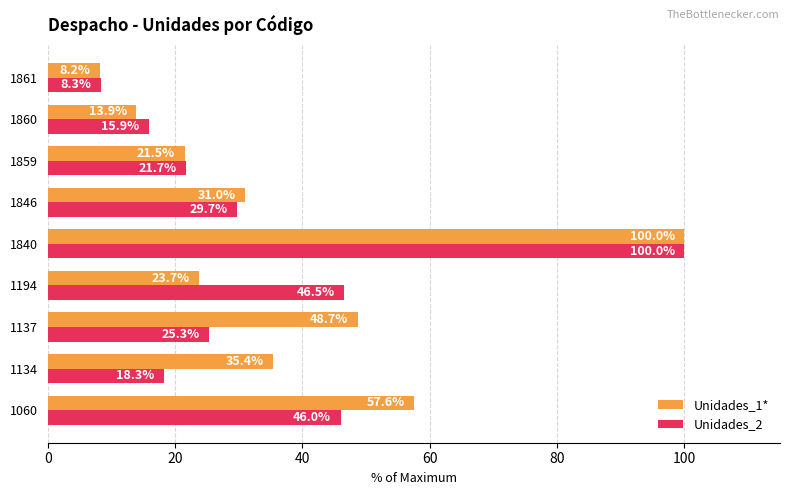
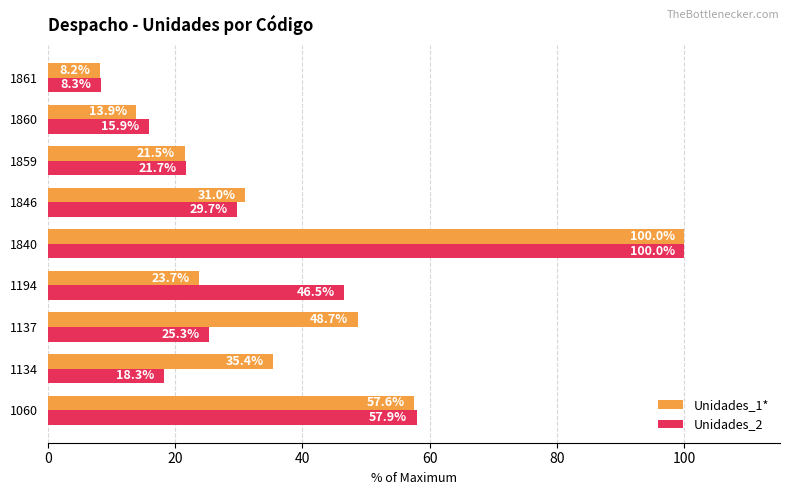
Unidades_2, 1060: 46.0% -> 57.9%
